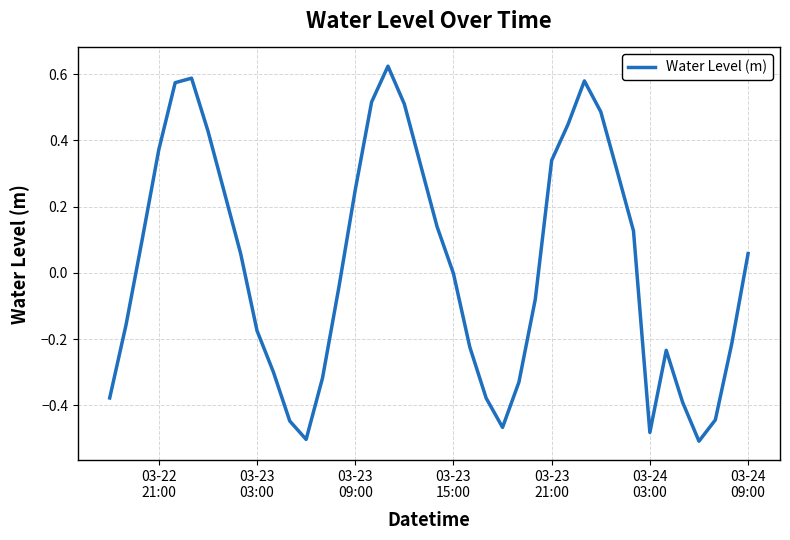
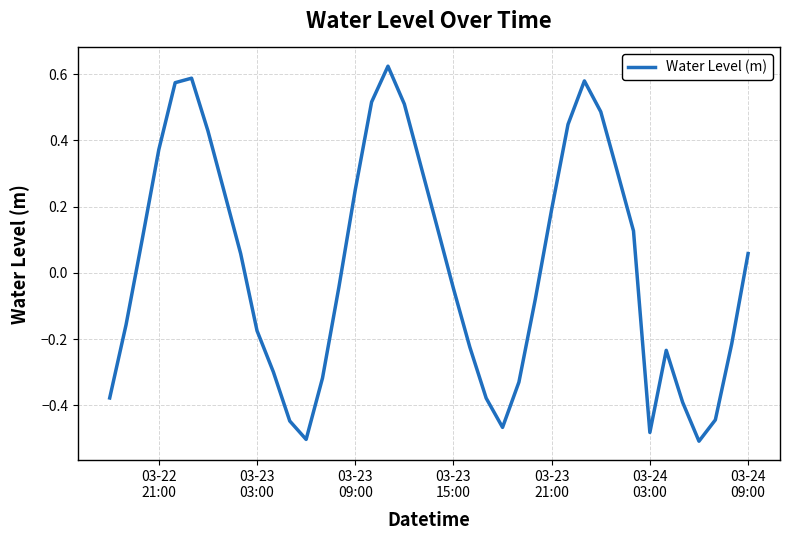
03-23 15:00: 0.00 -> -0.05
03-23 21:00: 0.34 -> 0.19
